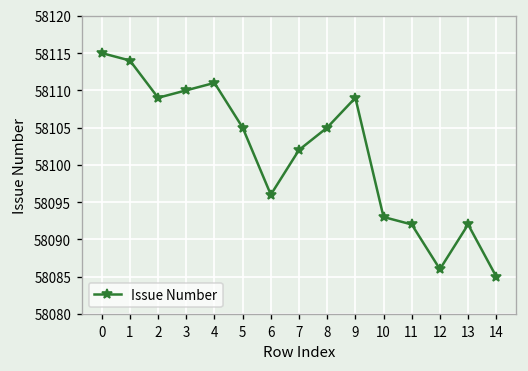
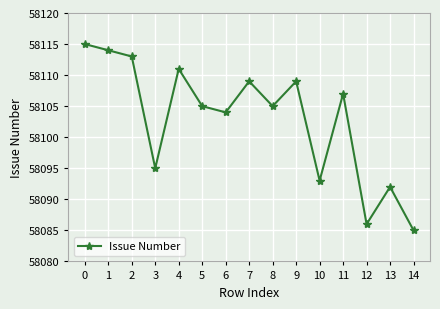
2: 58109 -> 58113
3: 58110 -> 58095
6: 58096 -> 58104
7: 58102 -> 58109
11: 58092 -> 58107
